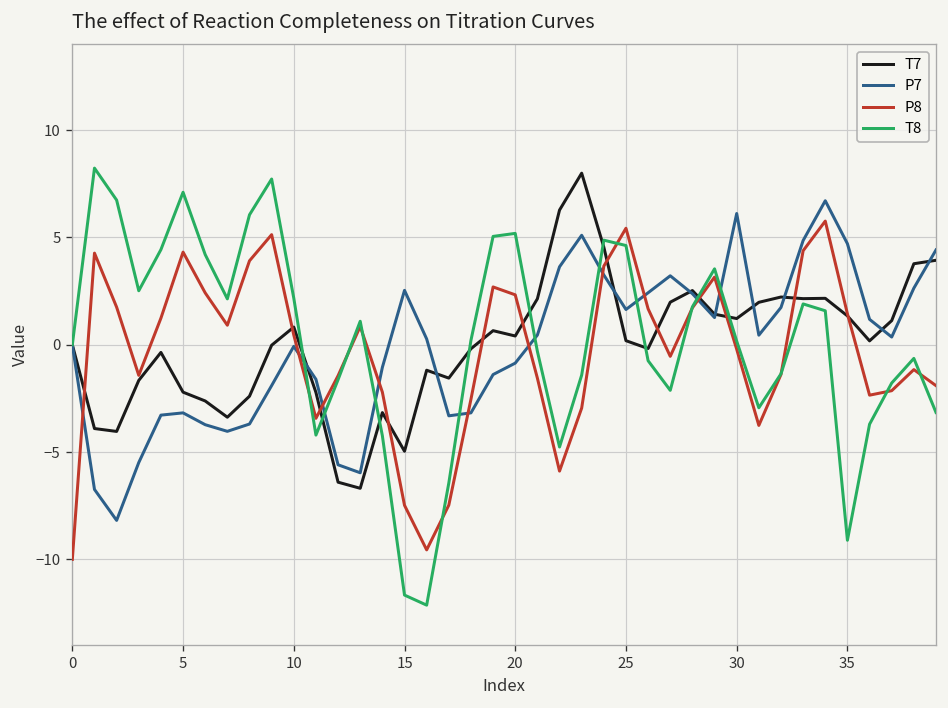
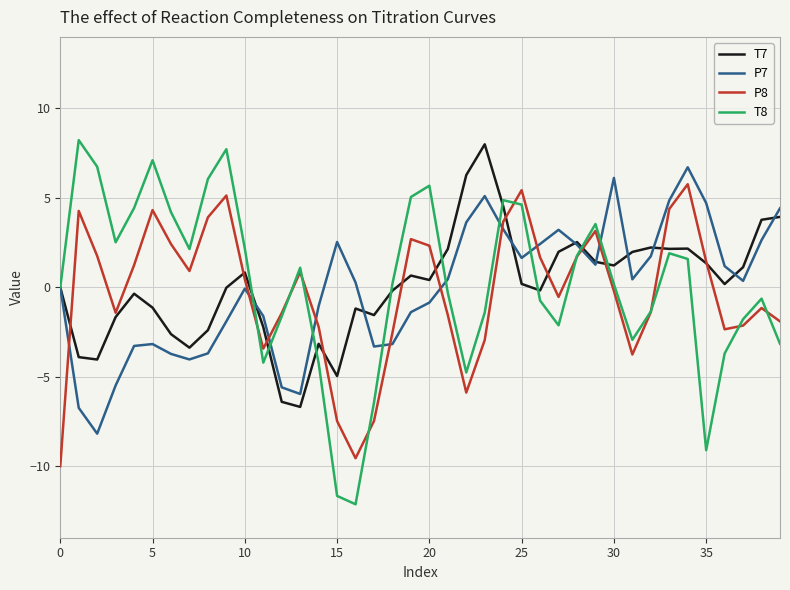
T7, 5: -2.2 -> -1.1
T8, 20: 5.2 -> 5.7
